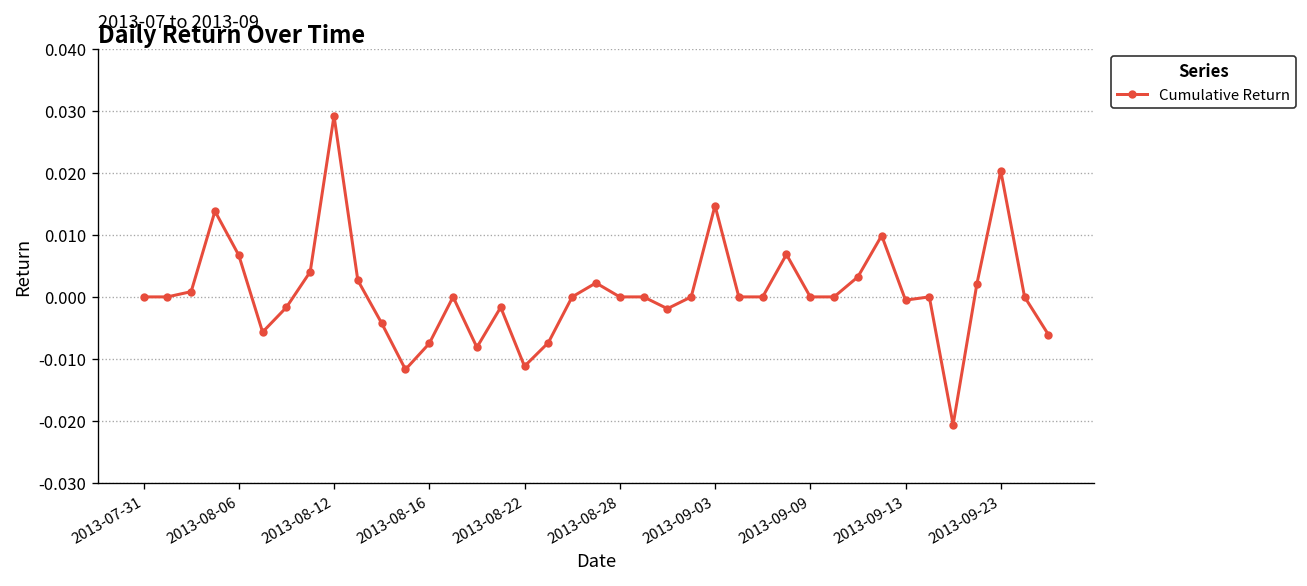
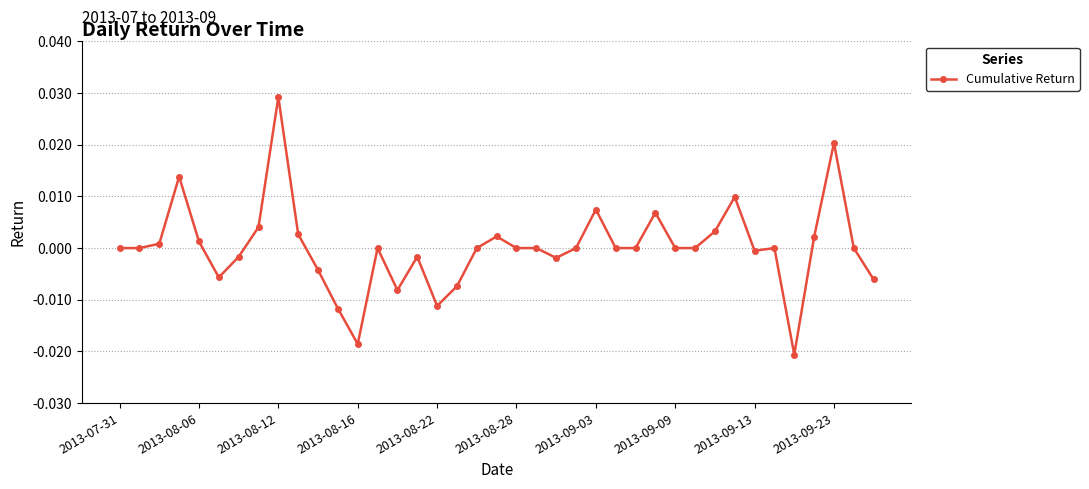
2013-08-06: 0.007 -> 0.001
2013-08-16: -0.008 -> -0.019
2013-09-03: 0.015 -> 0.007
